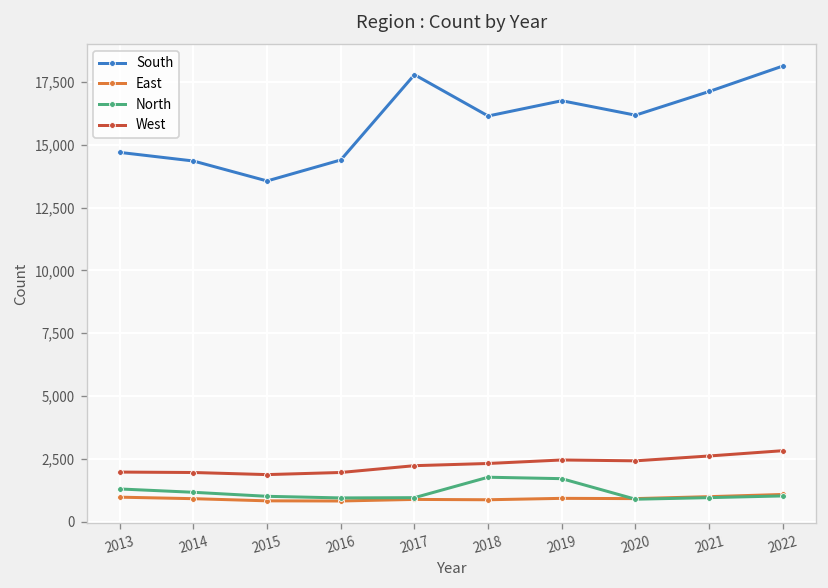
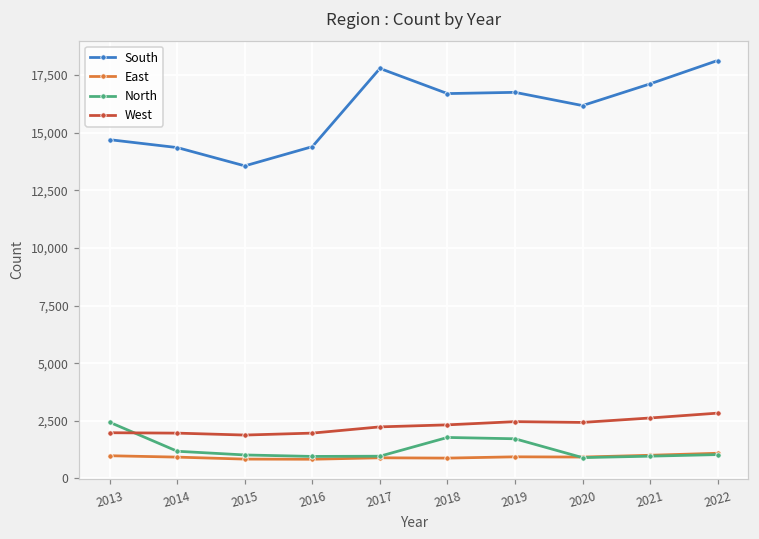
North, 2013: 1,300 -> 2,400
South, 2018: 16,100 -> 16,700
